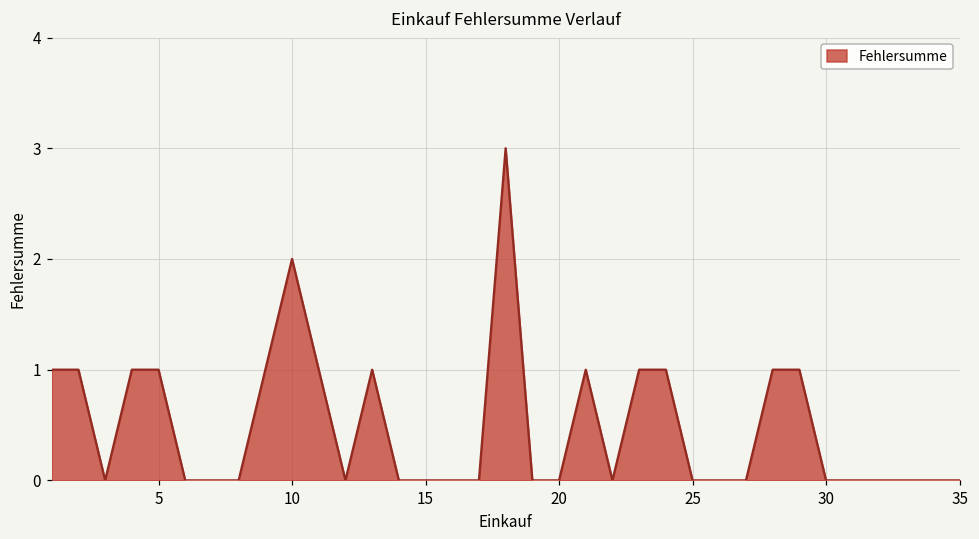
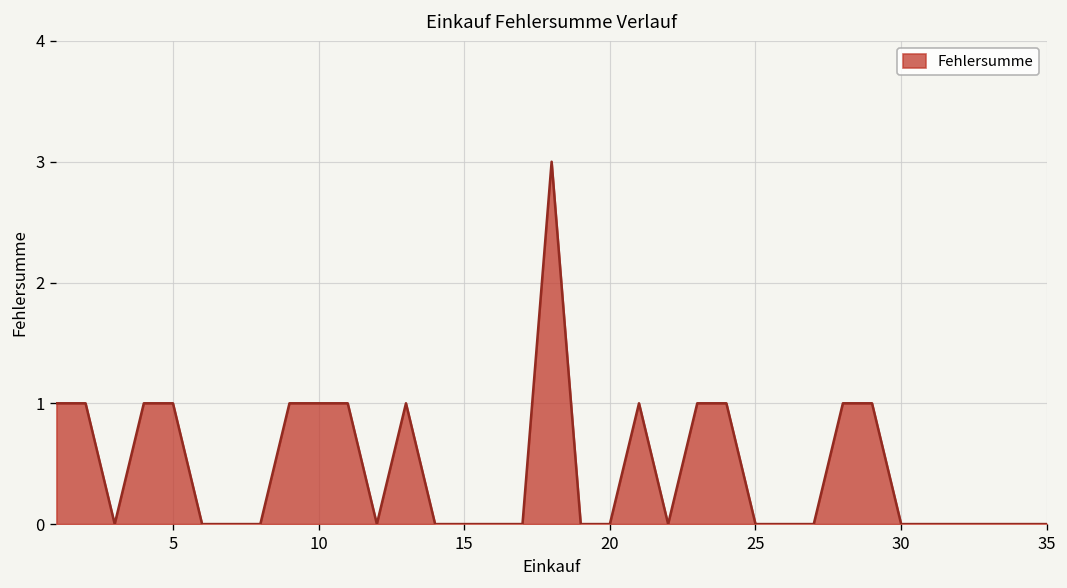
10: 2 -> 1
